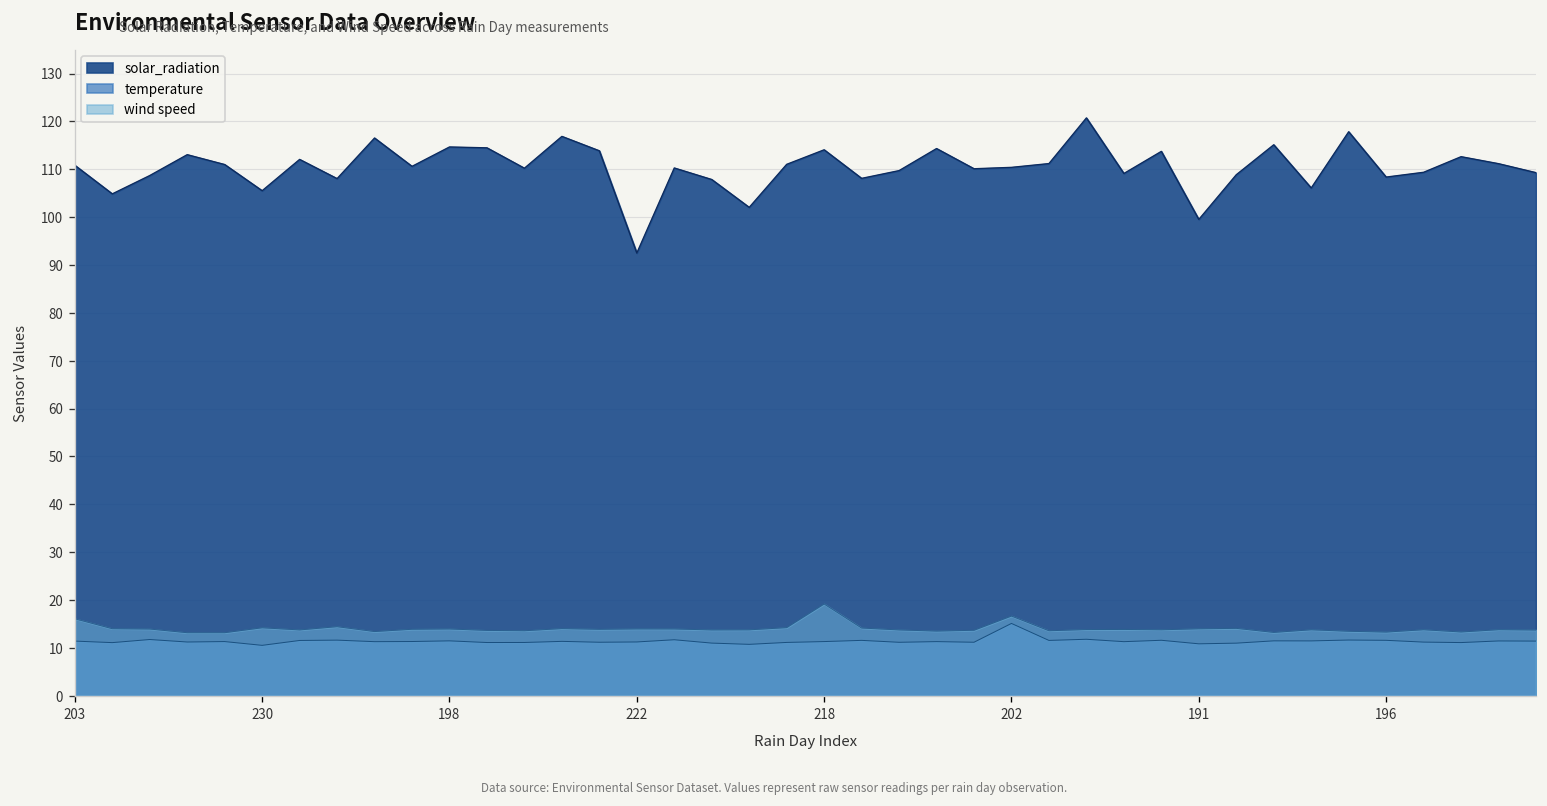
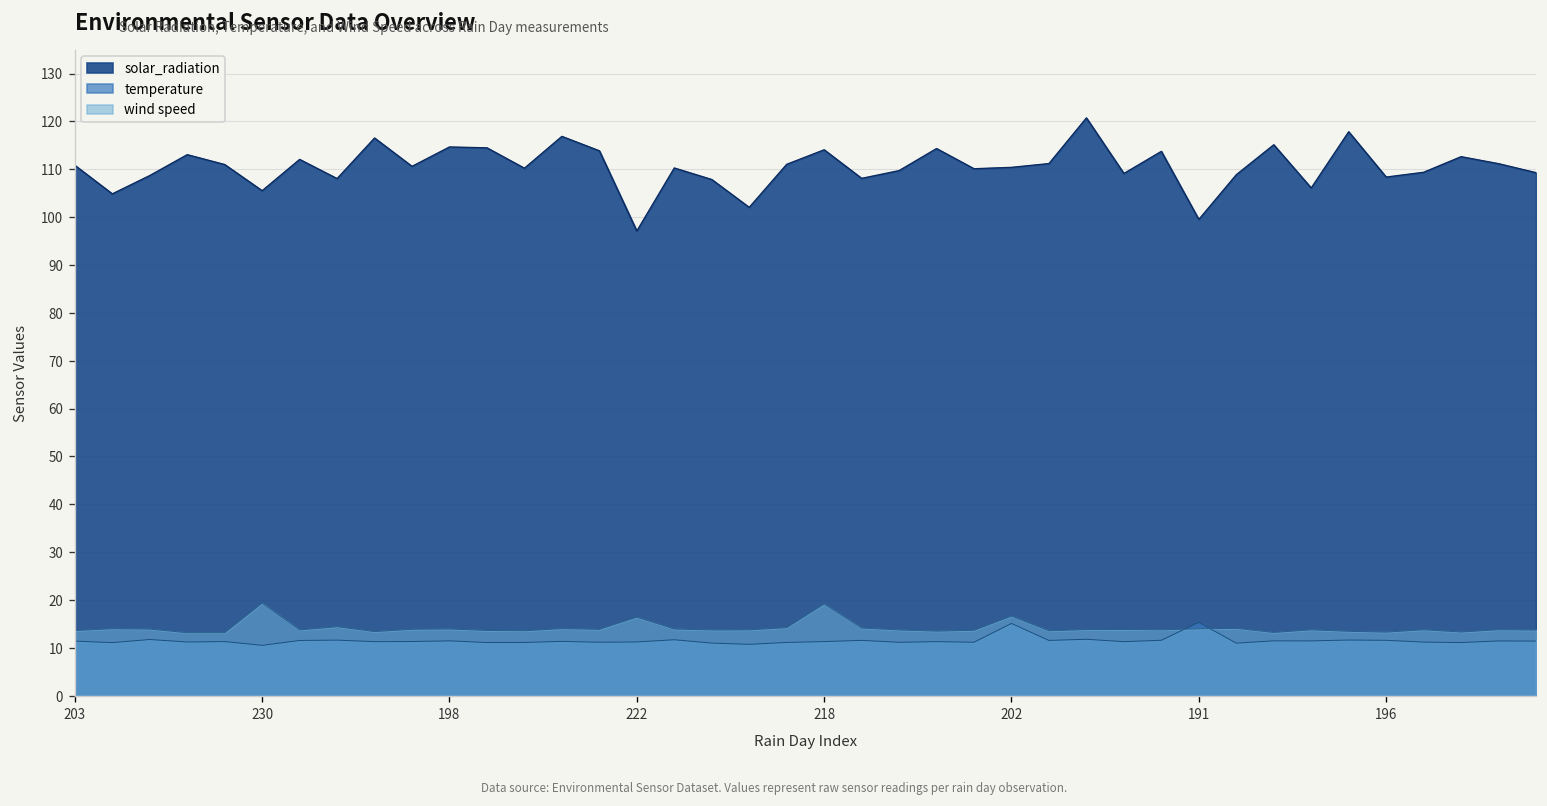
wind speed, 203: 16 -> 14
wind speed, 230: 14 -> 19
solar_radiation, 222: 93 -> 97
wind speed, 222: 14 -> 16
temperature, 191: 11 -> 15
